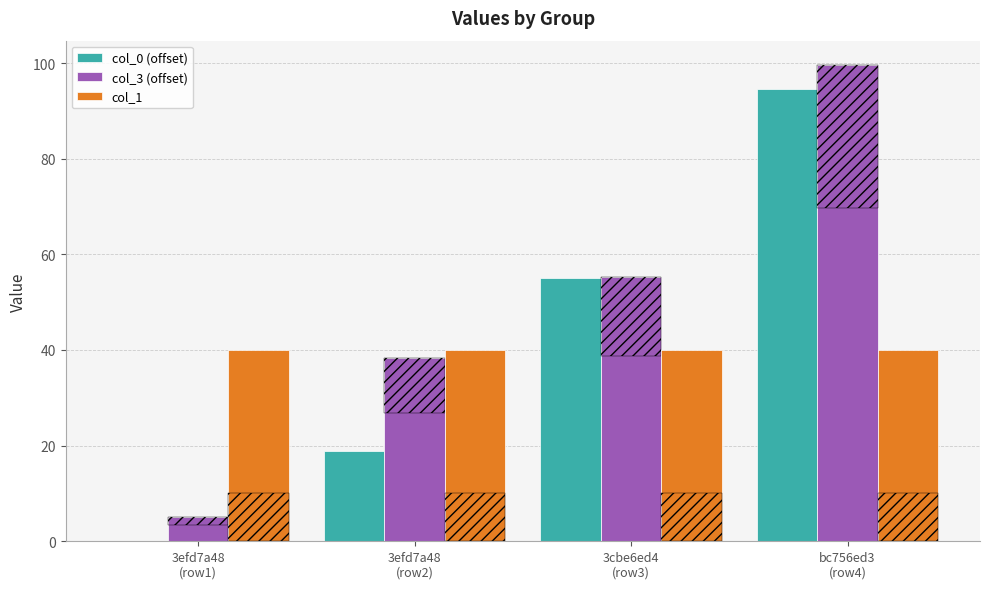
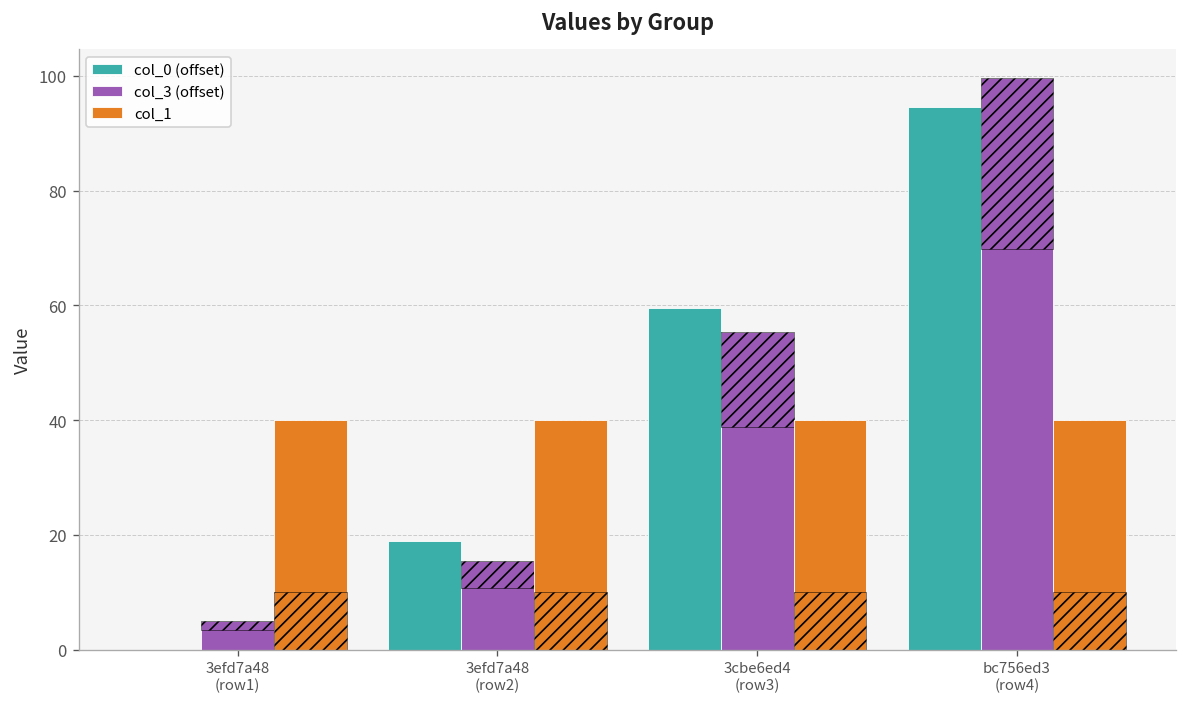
col_3 (offset), 3efd7a48 (row2): 38 -> 15
col_0 (offset), 3cbe6ed4 (row3): 55 -> 59
